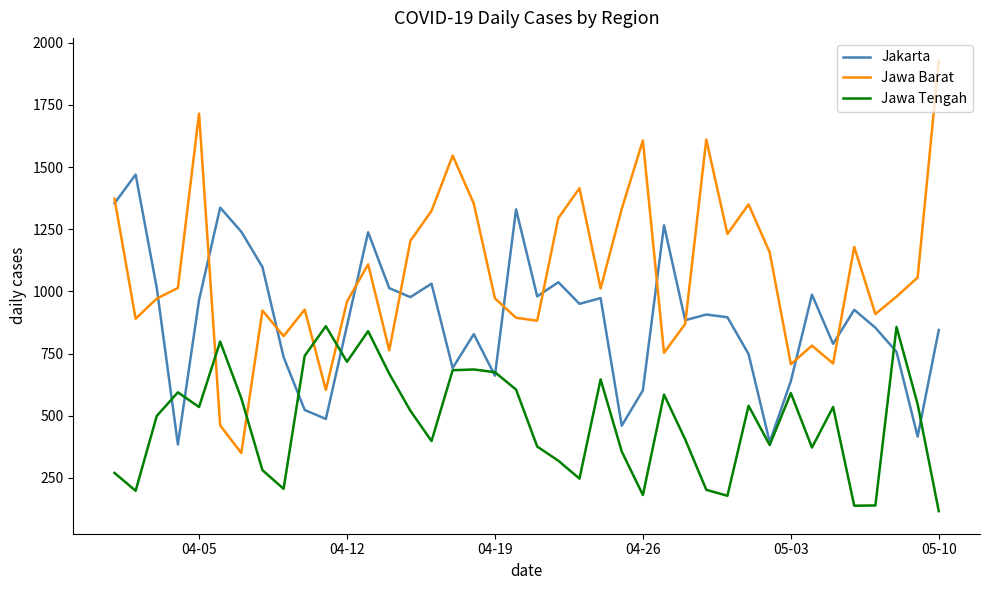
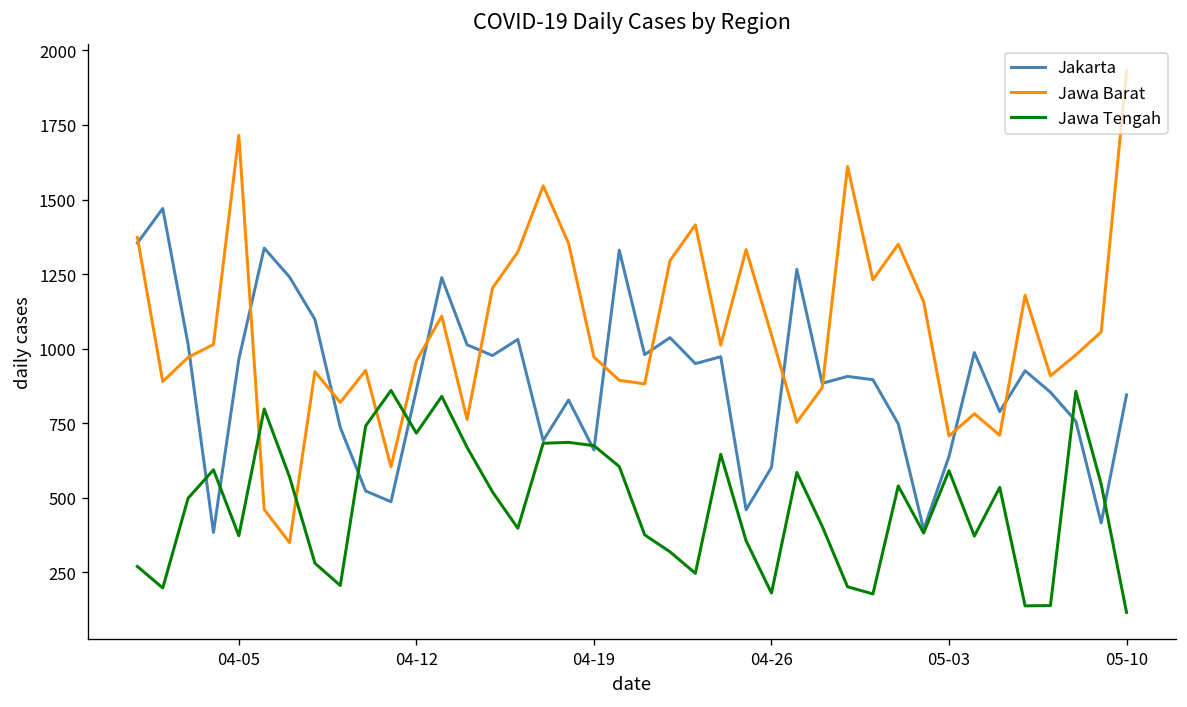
Jawa Tengah, 04-05: 540 -> 370
Jawa Barat, 04-26: 1610 -> 1050
